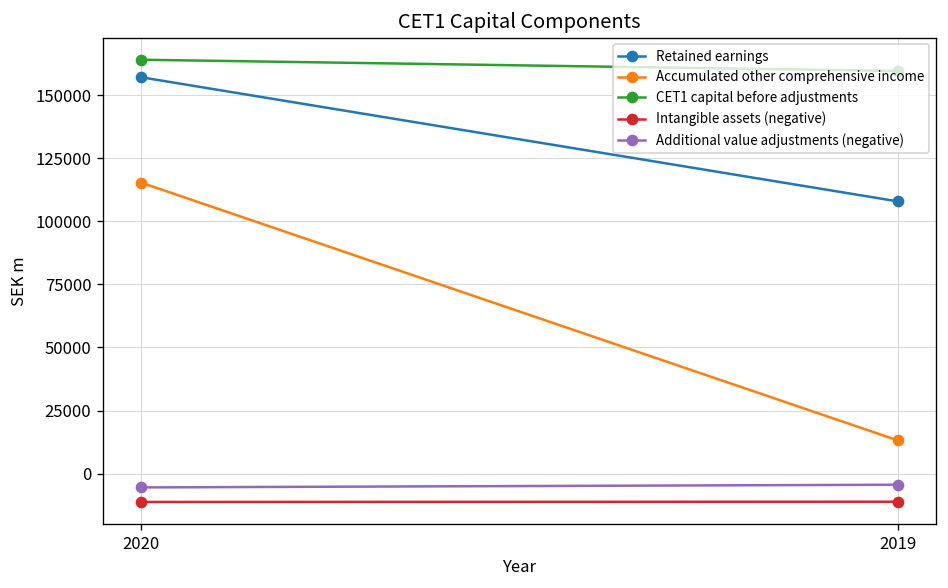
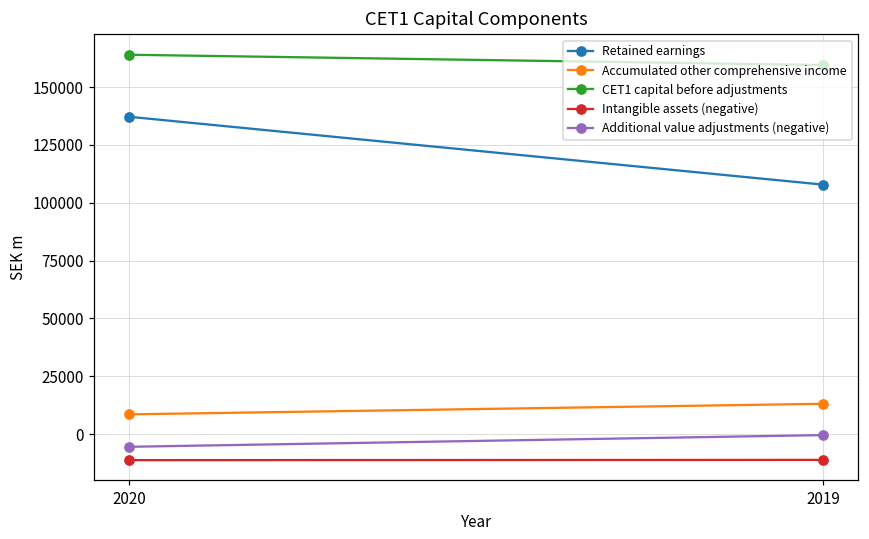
Retained earnings, 2020: 157000 -> 137000
Accumulated other comprehensive income, 2020: 115000 -> 9000
Additional value adjustments (negative), 2019: -4000 -> 0
